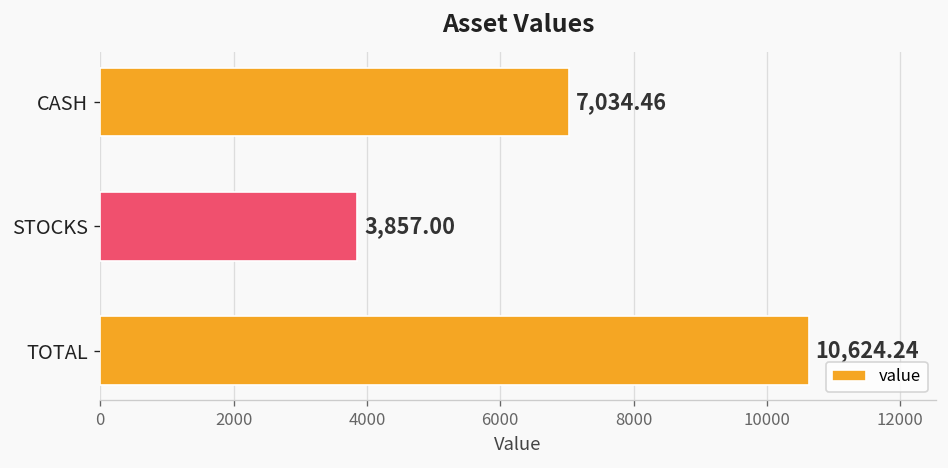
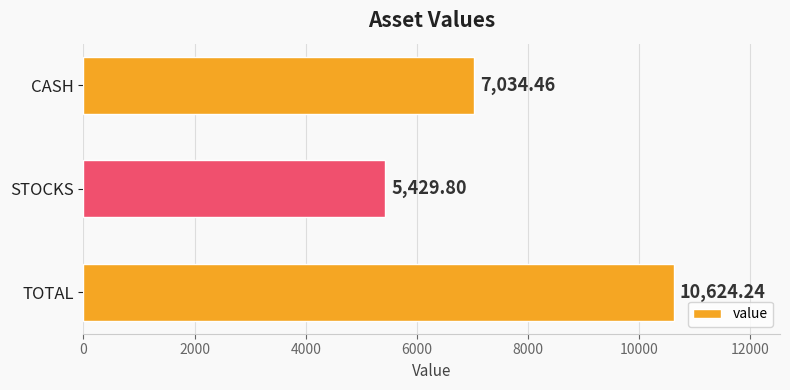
STOCKS: 3,857.00 -> 5,429.80
